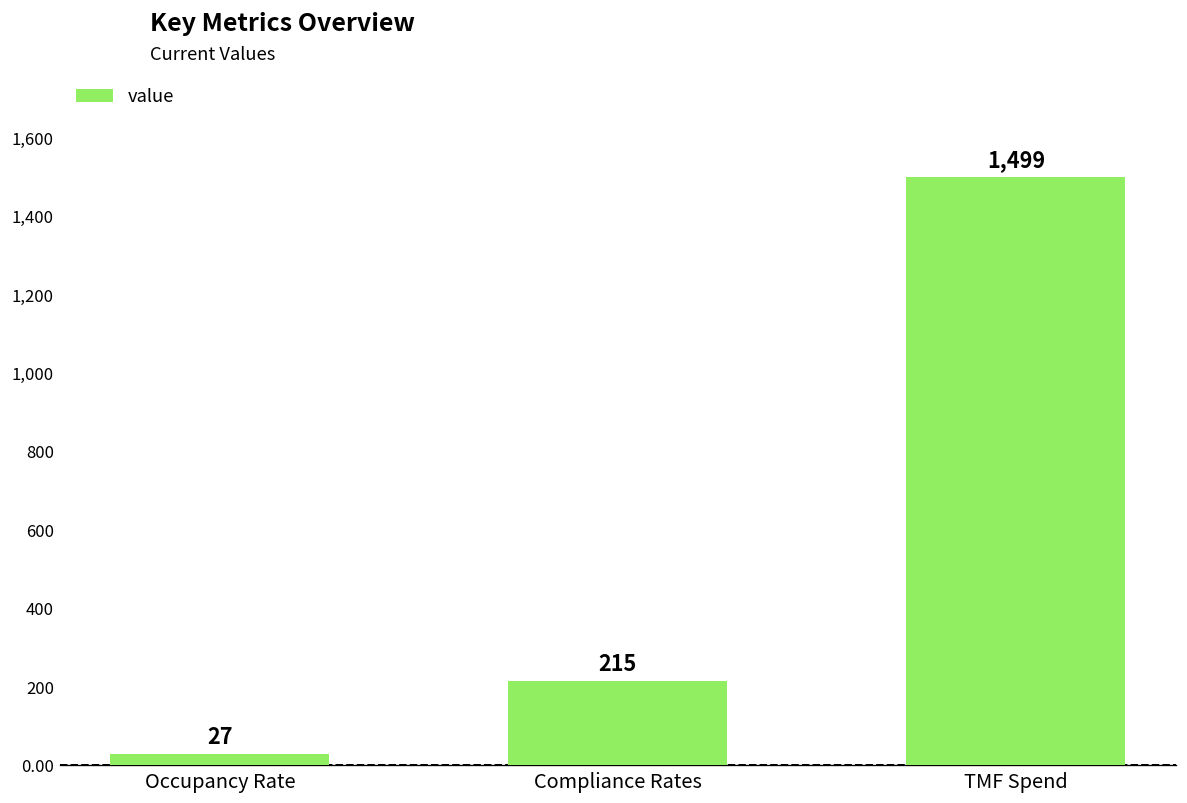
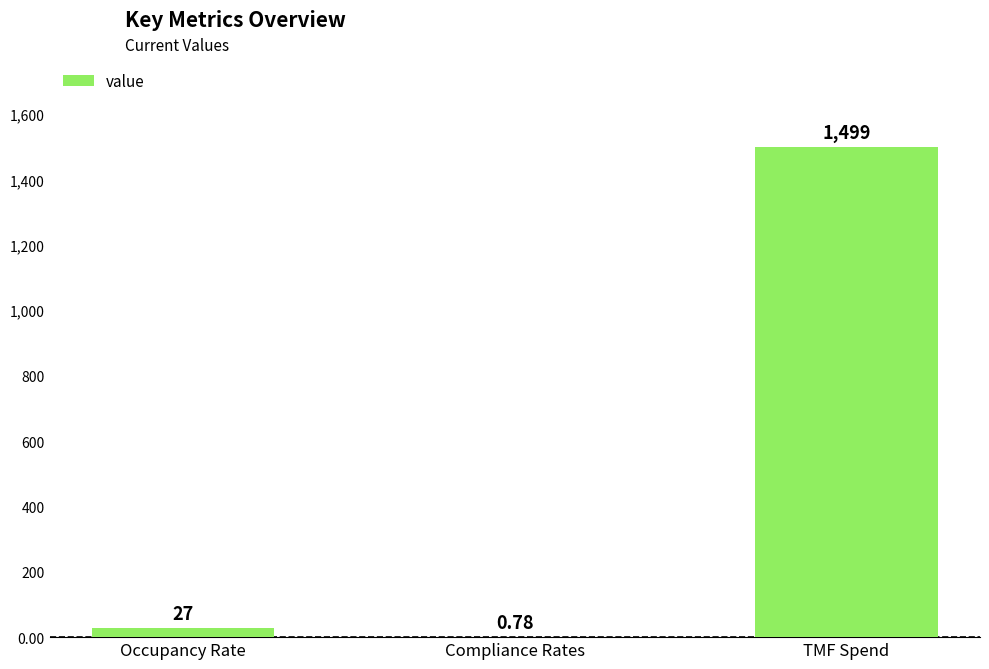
Compliance Rates: 215 -> 0.78
